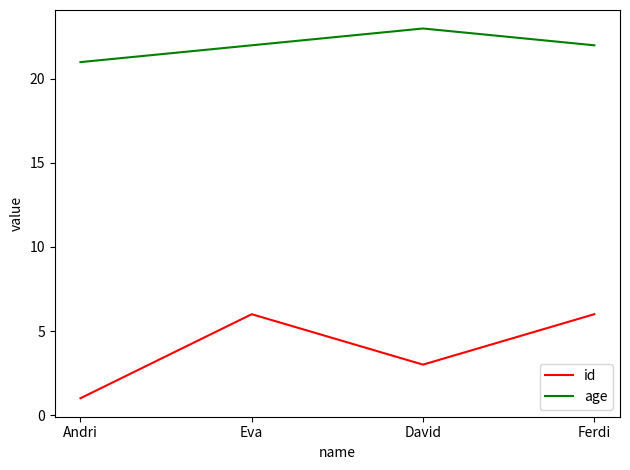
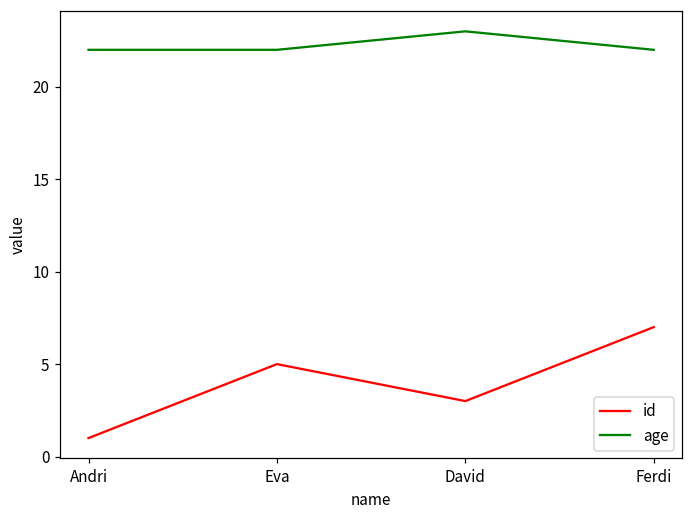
age, Andri: 21 -> 22
id, Eva: 6 -> 5
id, Ferdi: 6 -> 7
